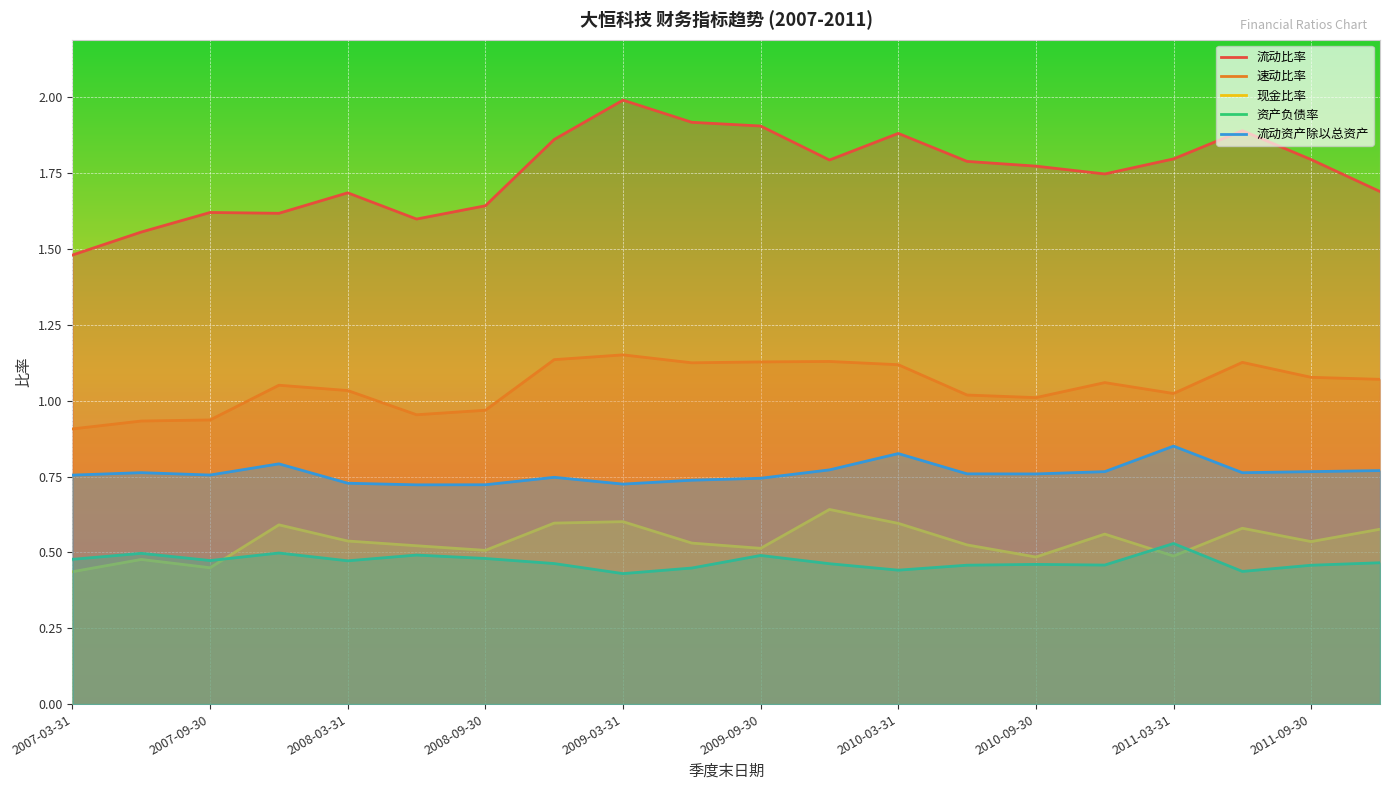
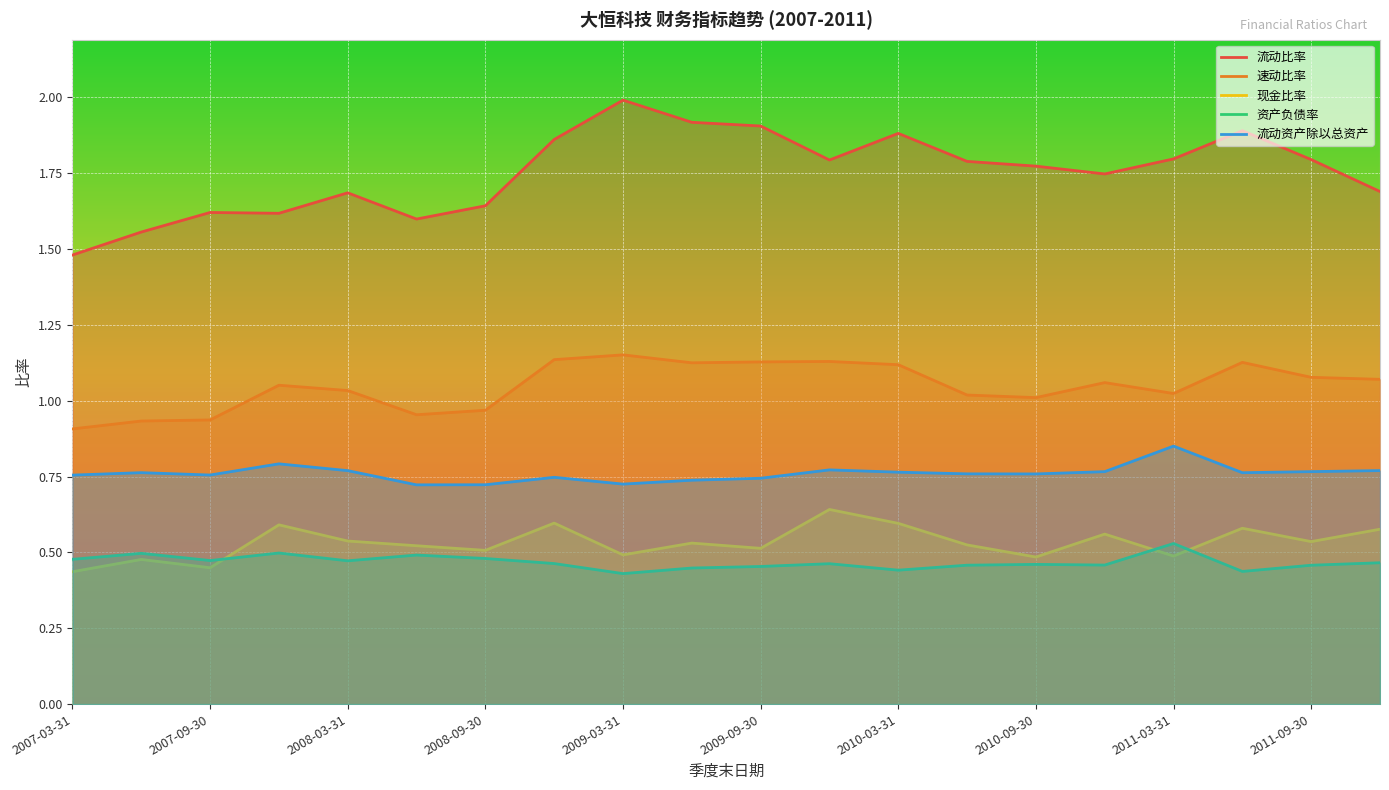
流动资产除以总资产, 2008-03-31: 0.73 -> 0.77
现金比率, 2009-03-31: 0.60 -> 0.49
资产负债率, 2009-09-30: 0.49 -> 0.45
流动资产除以总资产, 2010-03-31: 0.83 -> 0.76
